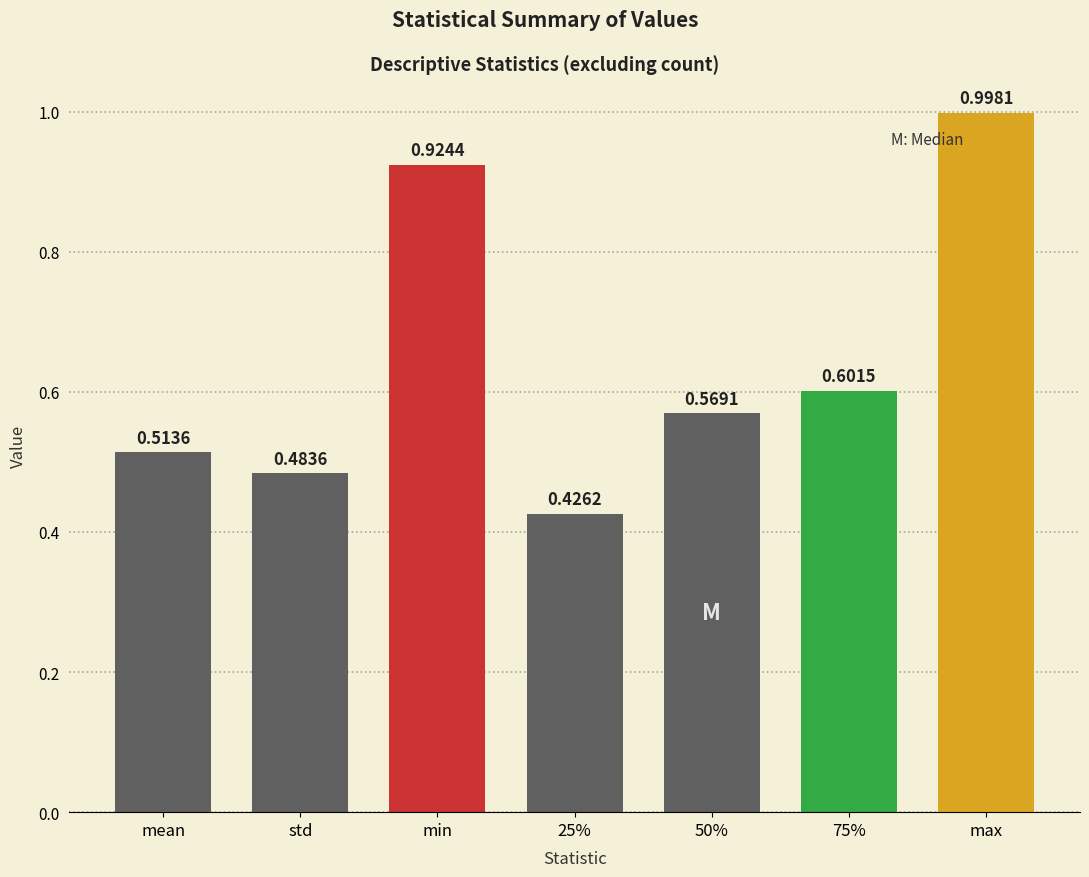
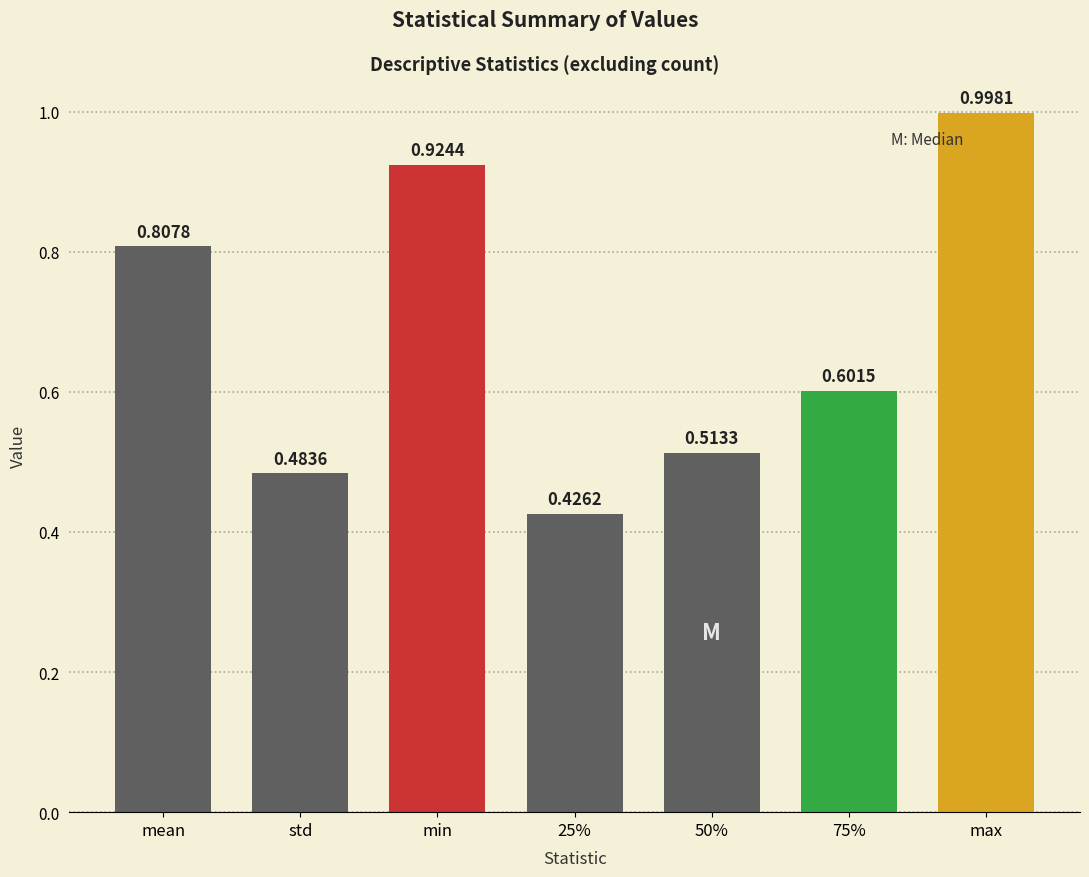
mean: 0.5136 -> 0.8078
50%: 0.5691 -> 0.5133
